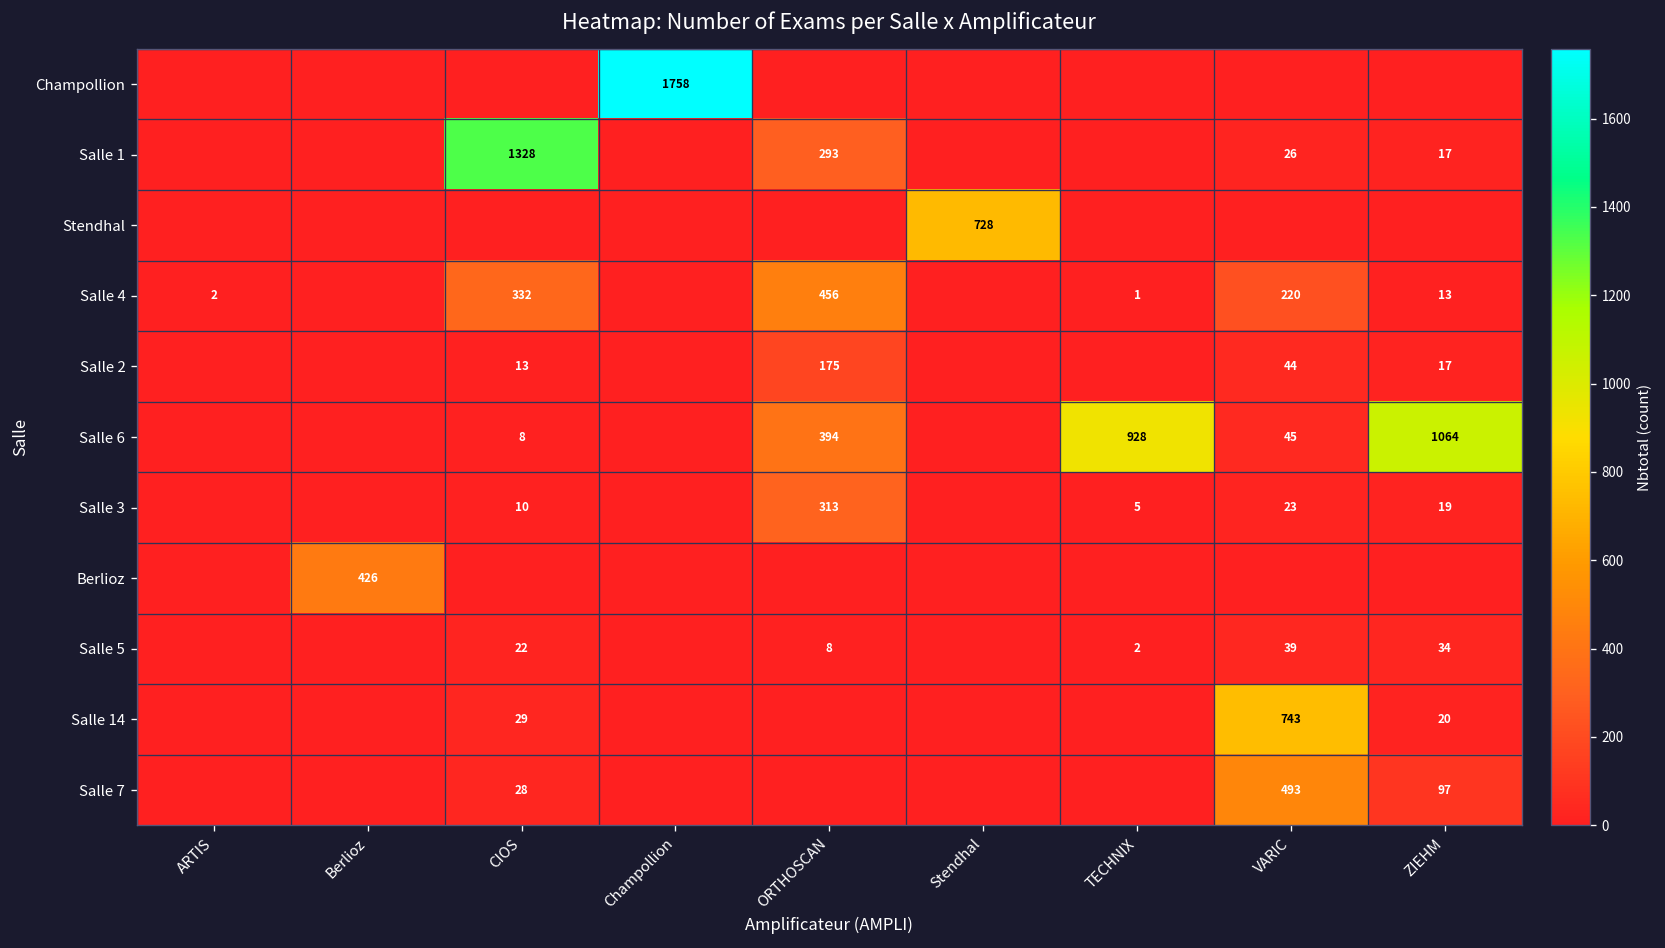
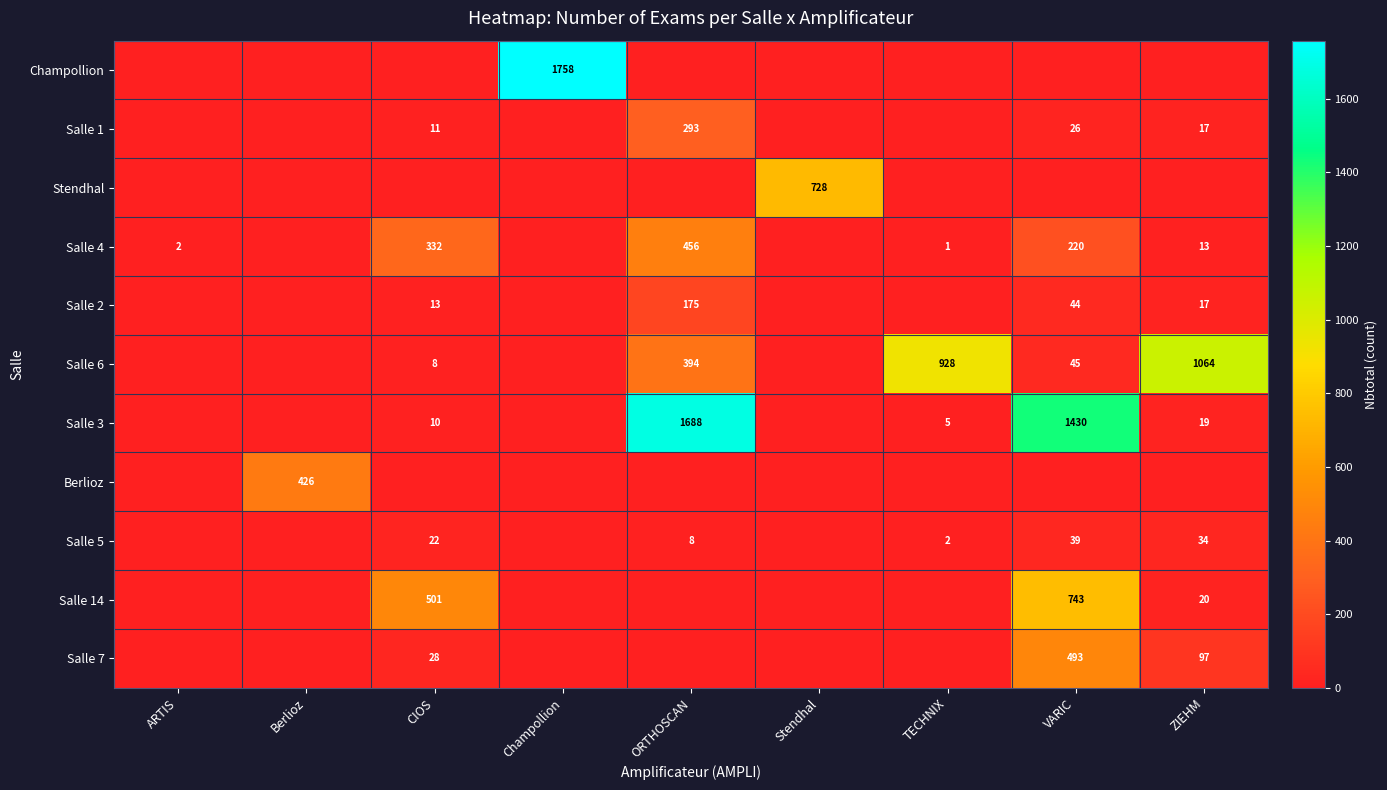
Salle 1, CIOS: 1328 -> 11
Salle 3, ORTHOSCAN: 313 -> 1688
Salle 3, VARIC: 23 -> 1430
Salle 14, CIOS: 29 -> 501
